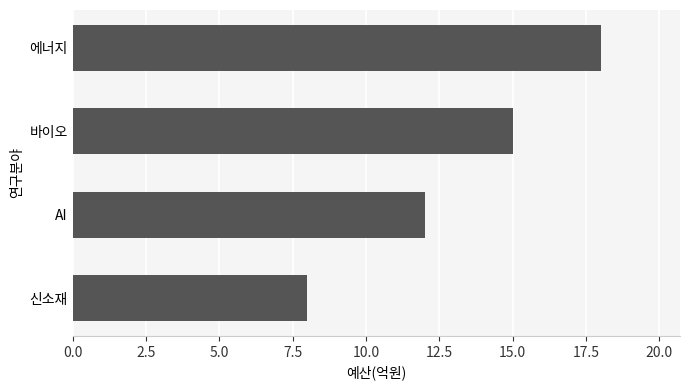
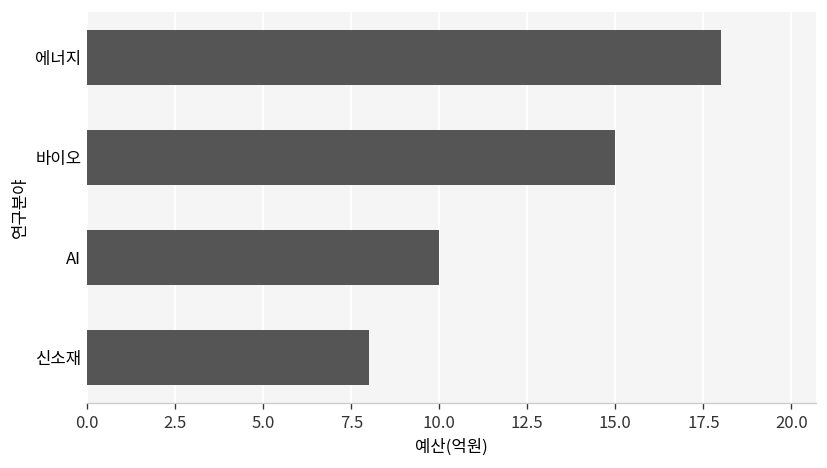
AI: 12 -> 10
